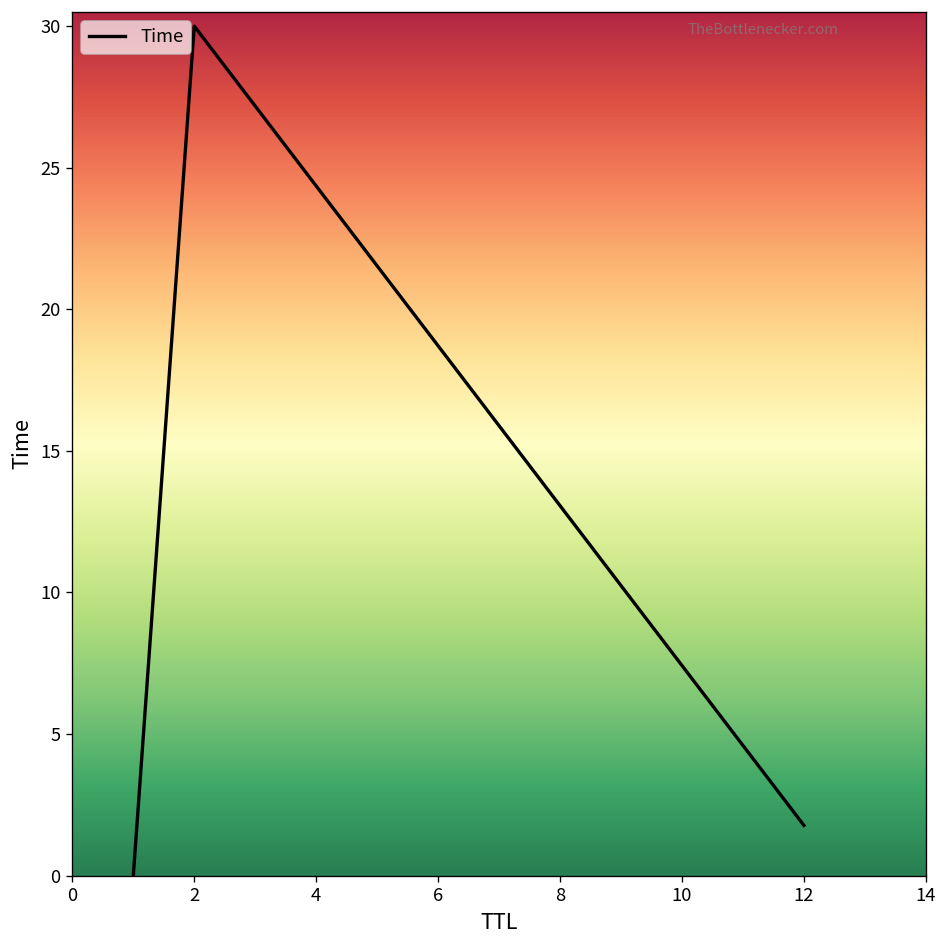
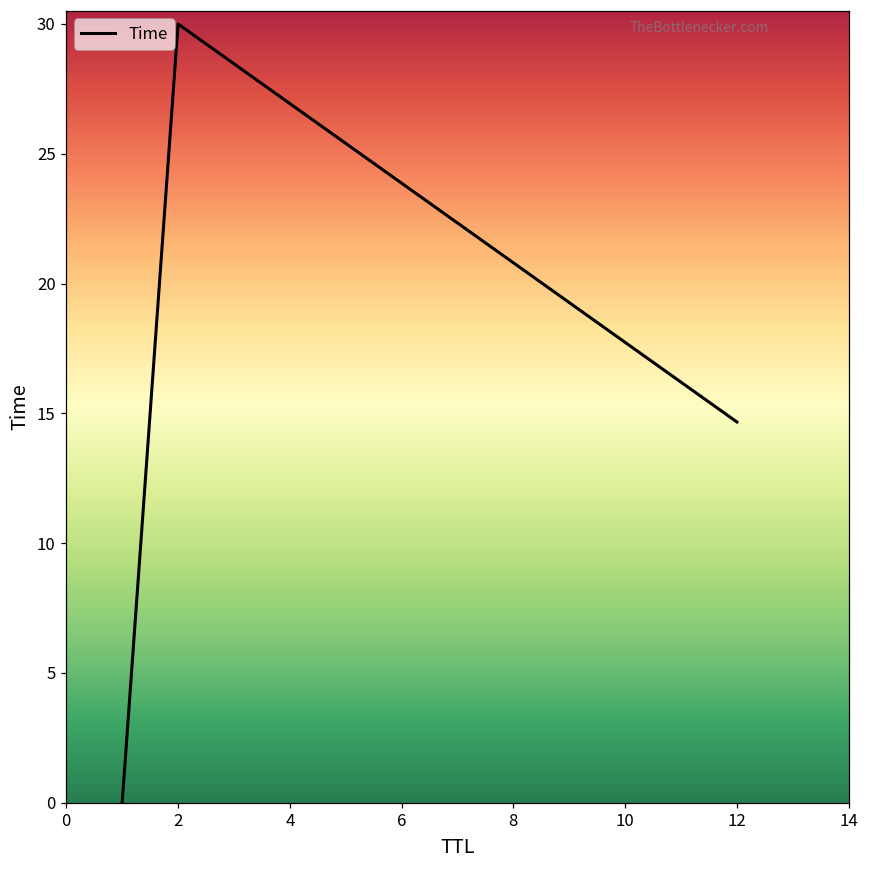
12: 1.8 -> 14.7
